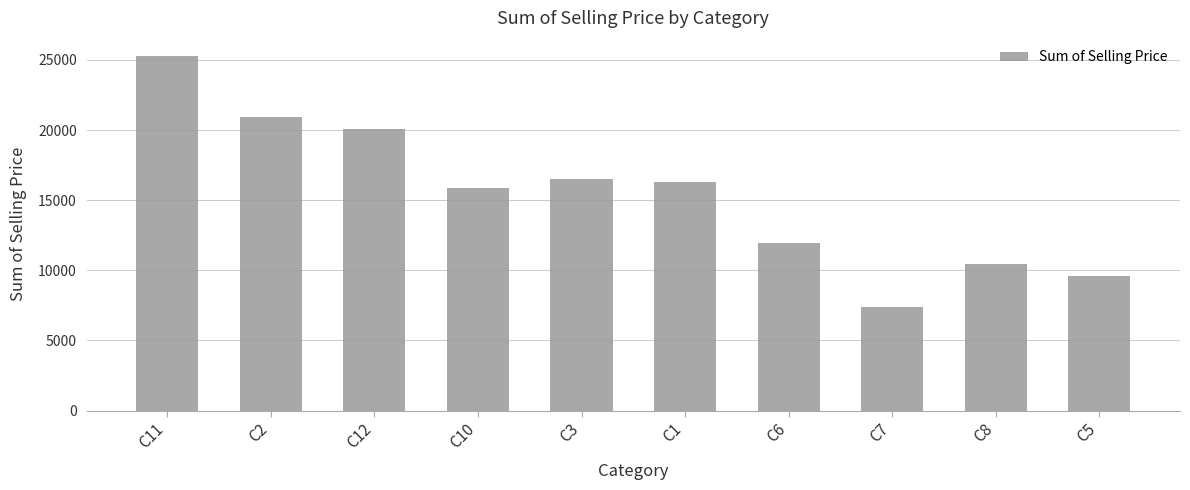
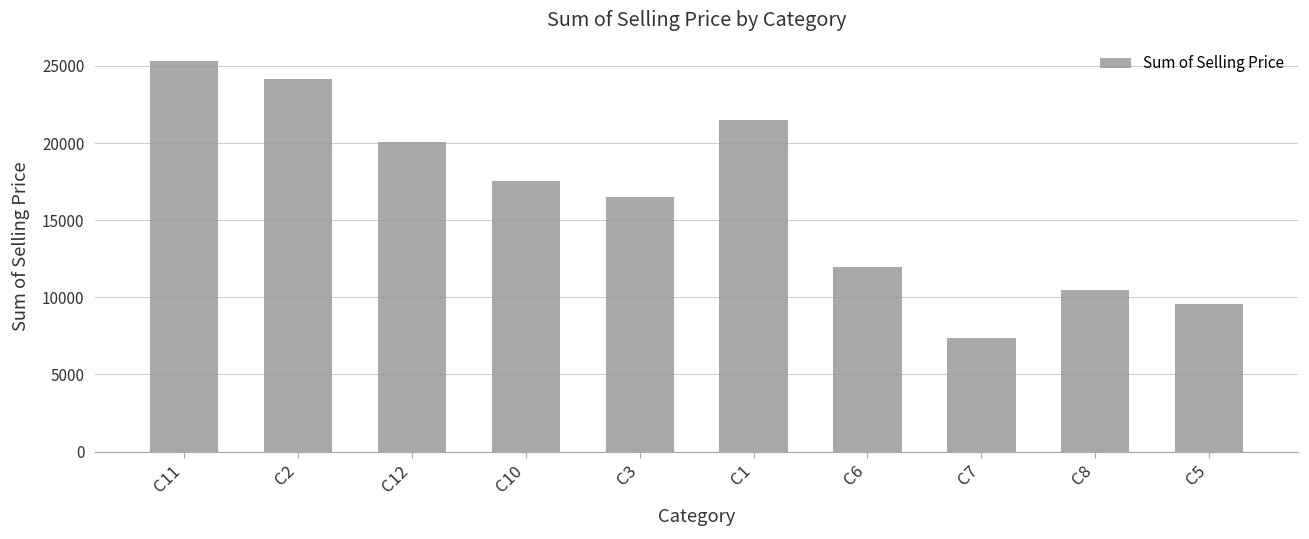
C2: 20900 -> 24200
C10: 15900 -> 17500
C1: 16300 -> 21500
